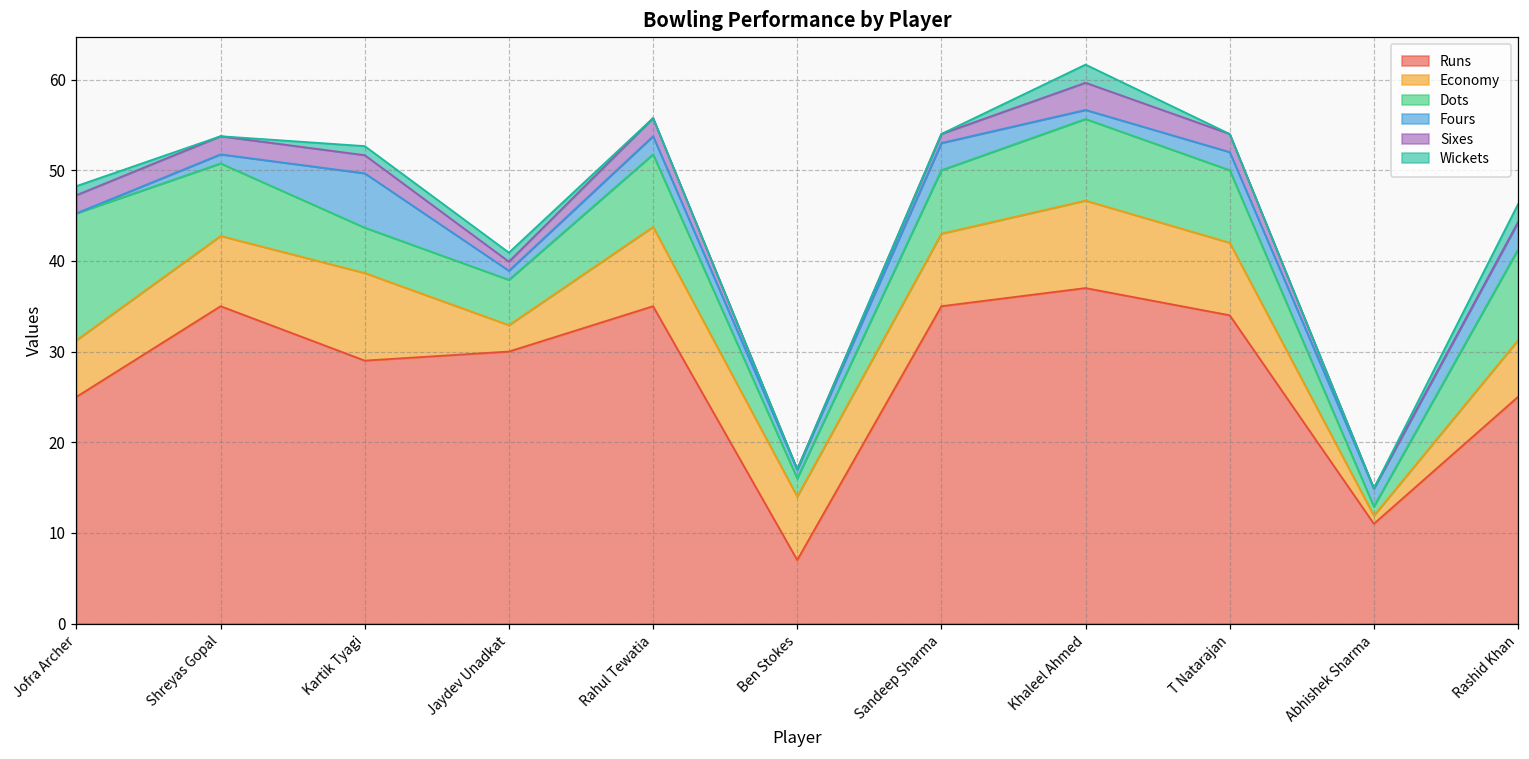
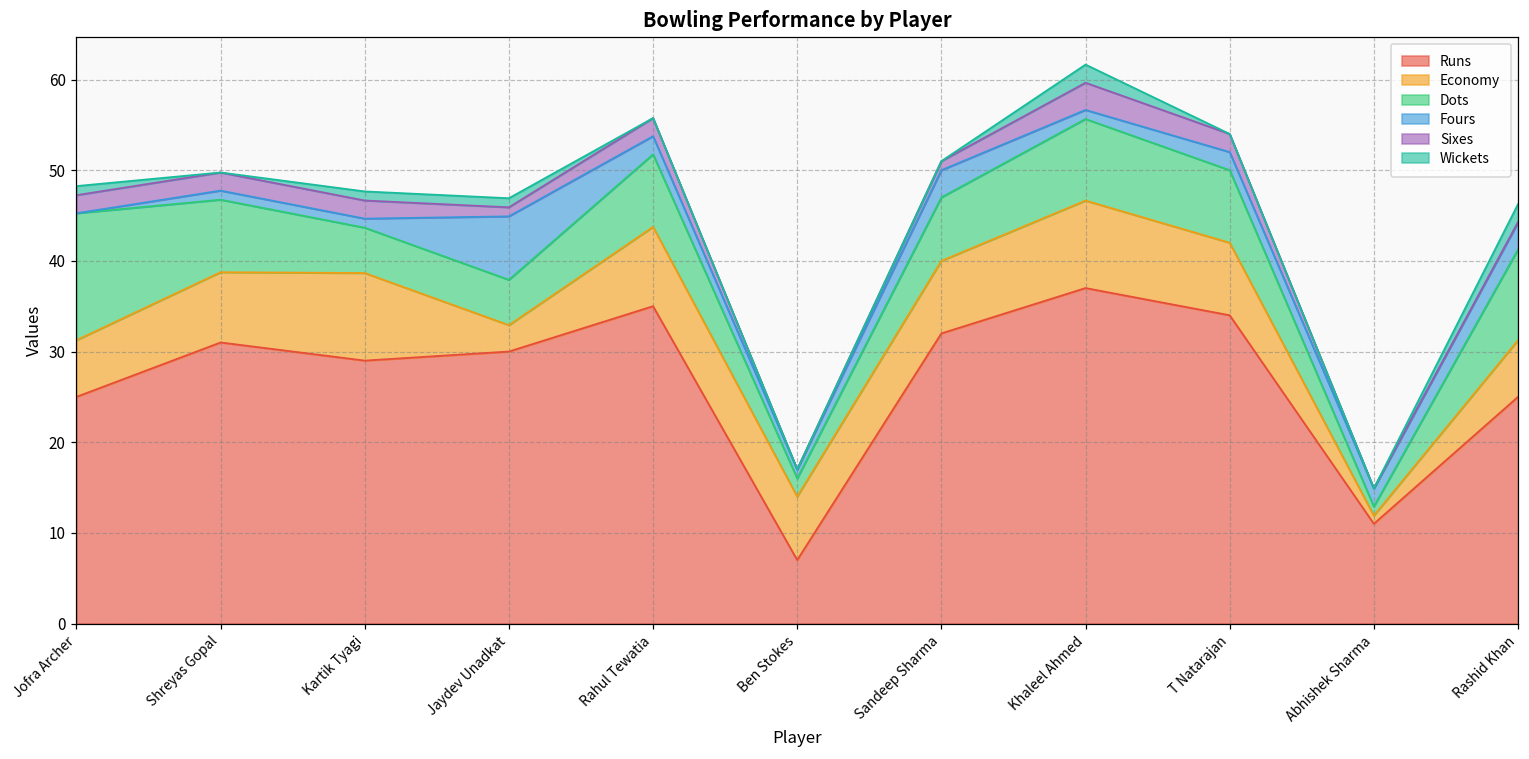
Runs, Shreyas Gopal: 35 -> 31
Fours, Kartik Tyagi: 6 -> 1
Fours, Jaydev Unadkat: 1 -> 7
Runs, Sandeep Sharma: 35 -> 32
